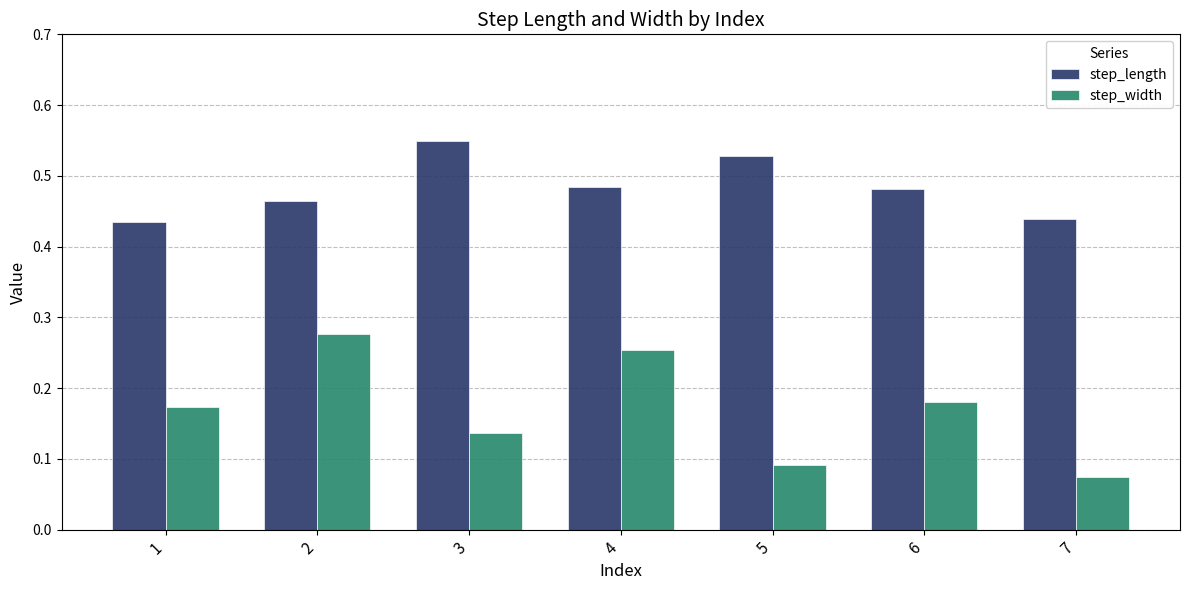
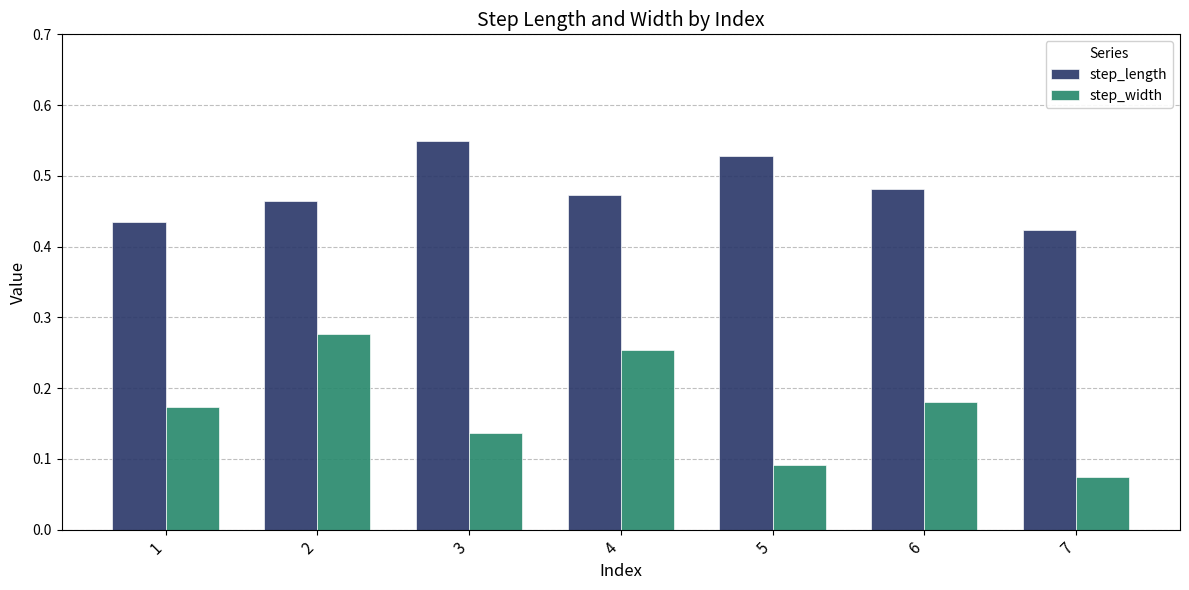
step_length, 4: 0.48 -> 0.47
step_length, 7: 0.44 -> 0.42
